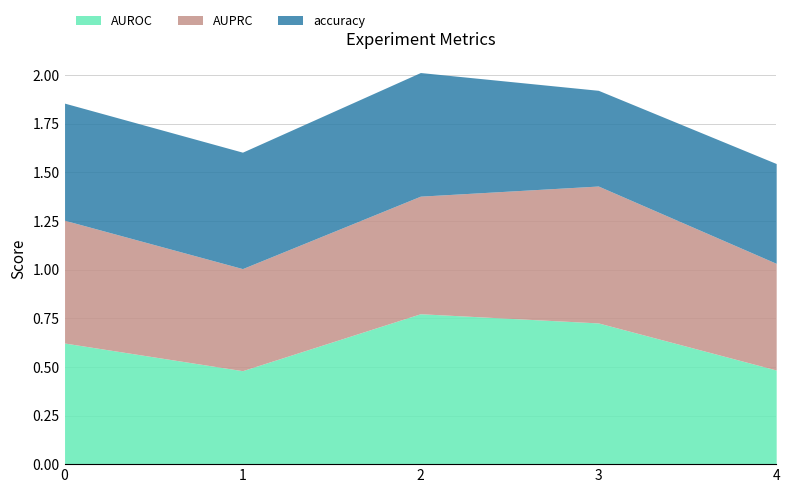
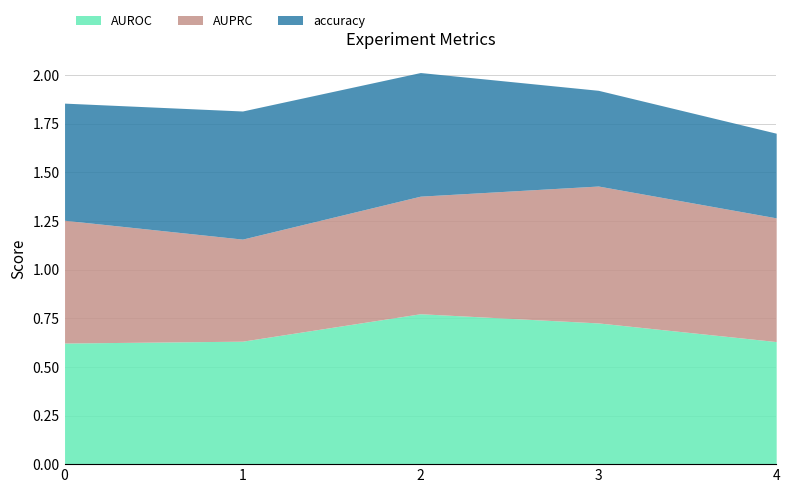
AUROC, 1: 0.48 -> 0.63
accuracy, 1: 0.60 -> 0.66
AUROC, 4: 0.48 -> 0.63
AUPRC, 4: 0.55 -> 0.64
accuracy, 4: 0.51 -> 0.44
